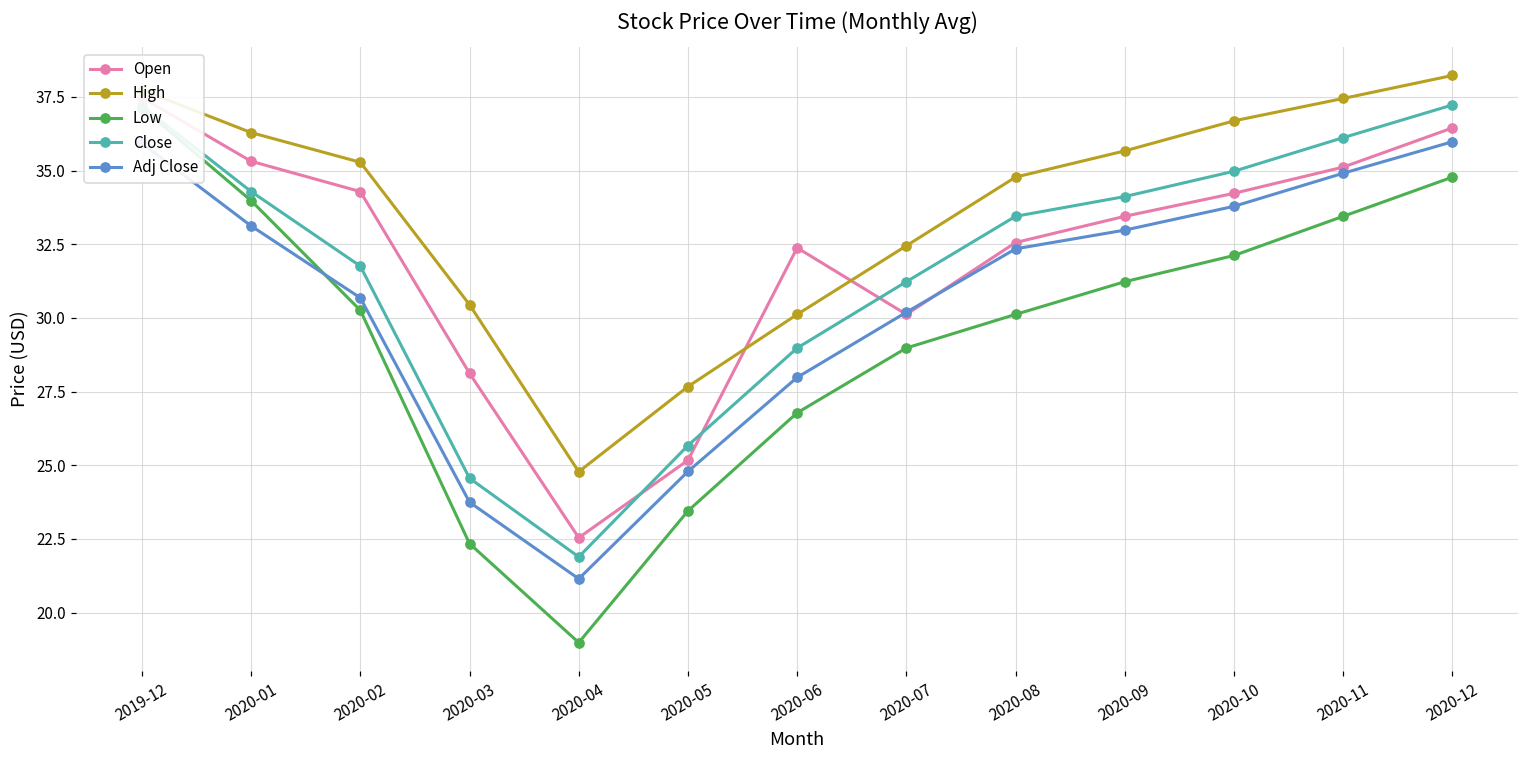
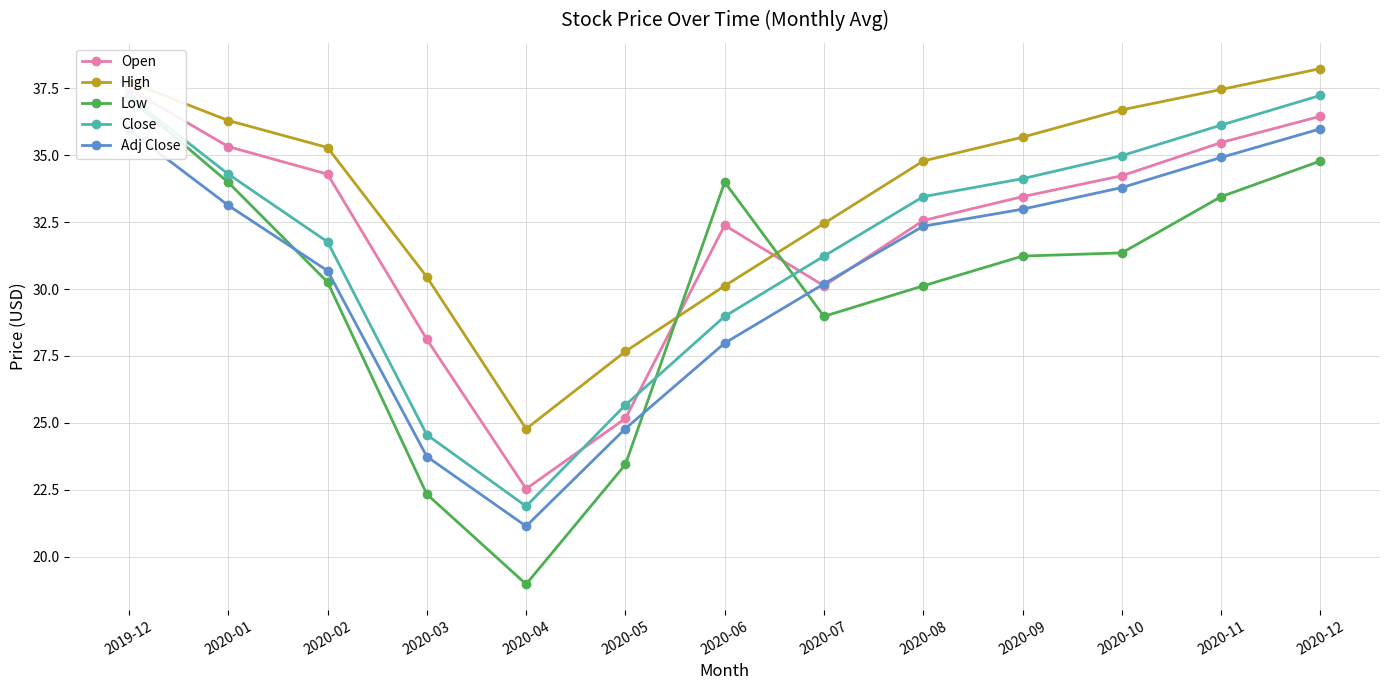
Low, 2020-06: 26.8 -> 34.0
Low, 2020-10: 32.1 -> 31.4
Open, 2020-11: 35.1 -> 35.5
